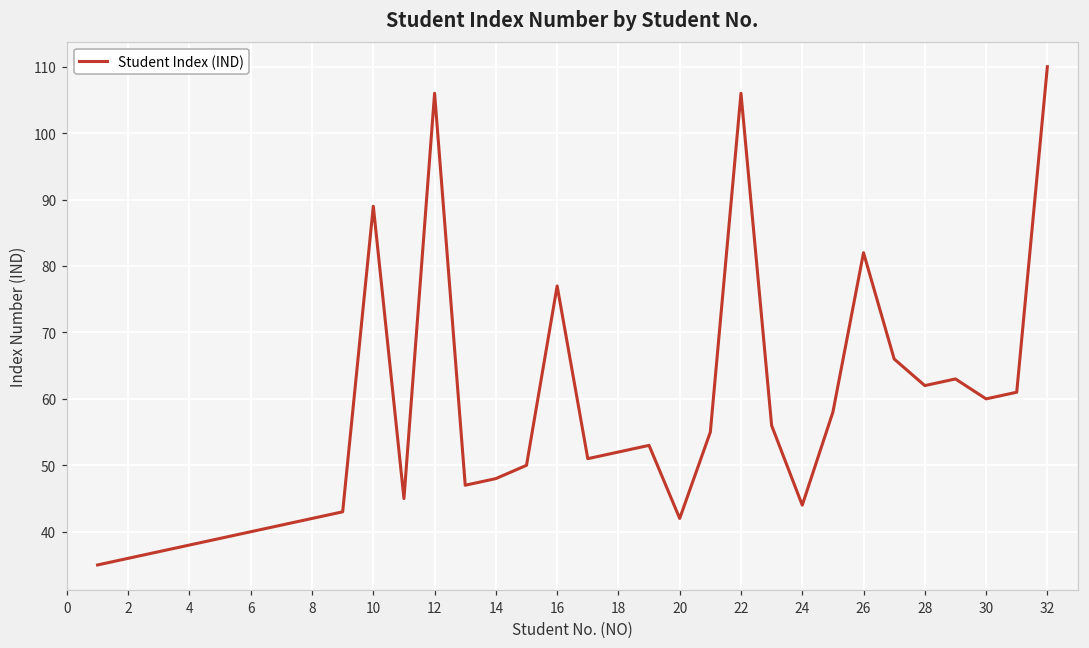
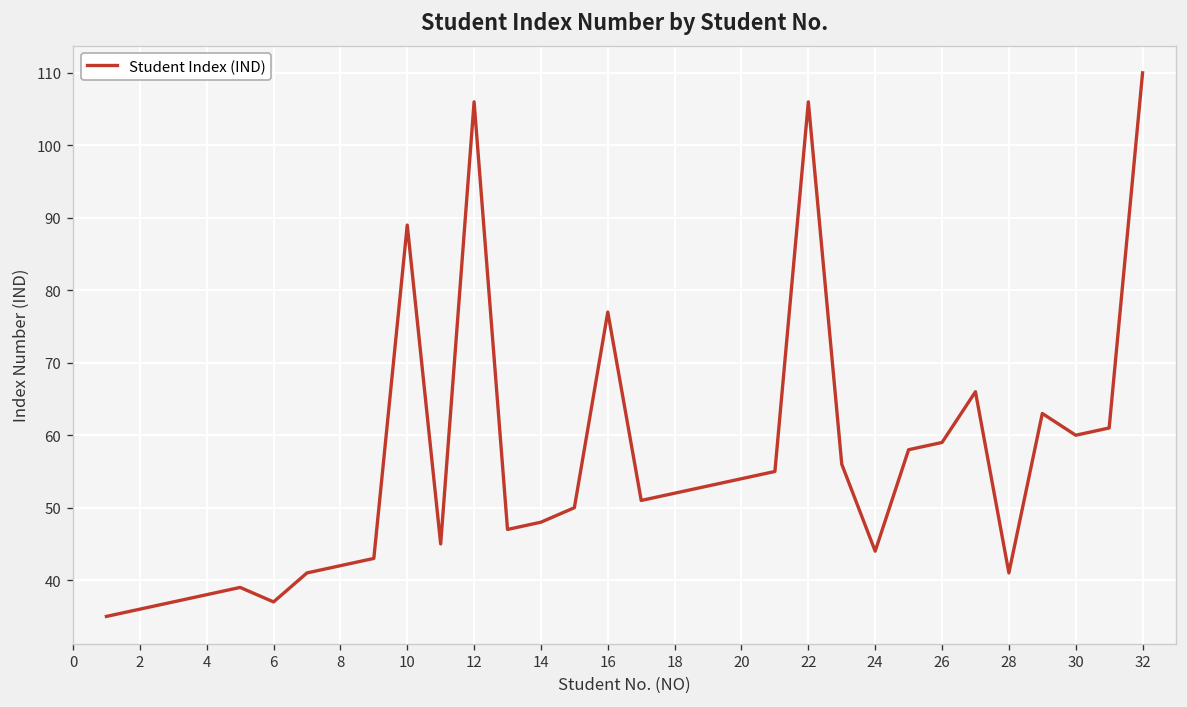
6: 40 -> 37
20: 42 -> 54
26: 82 -> 59
28: 62 -> 41
